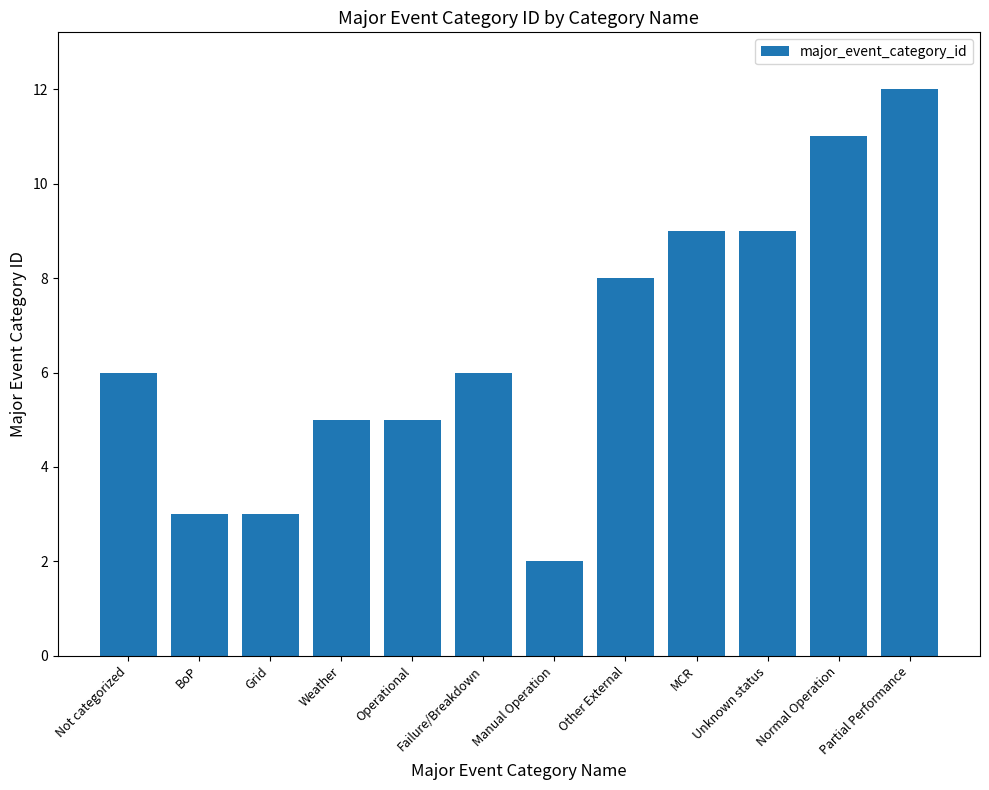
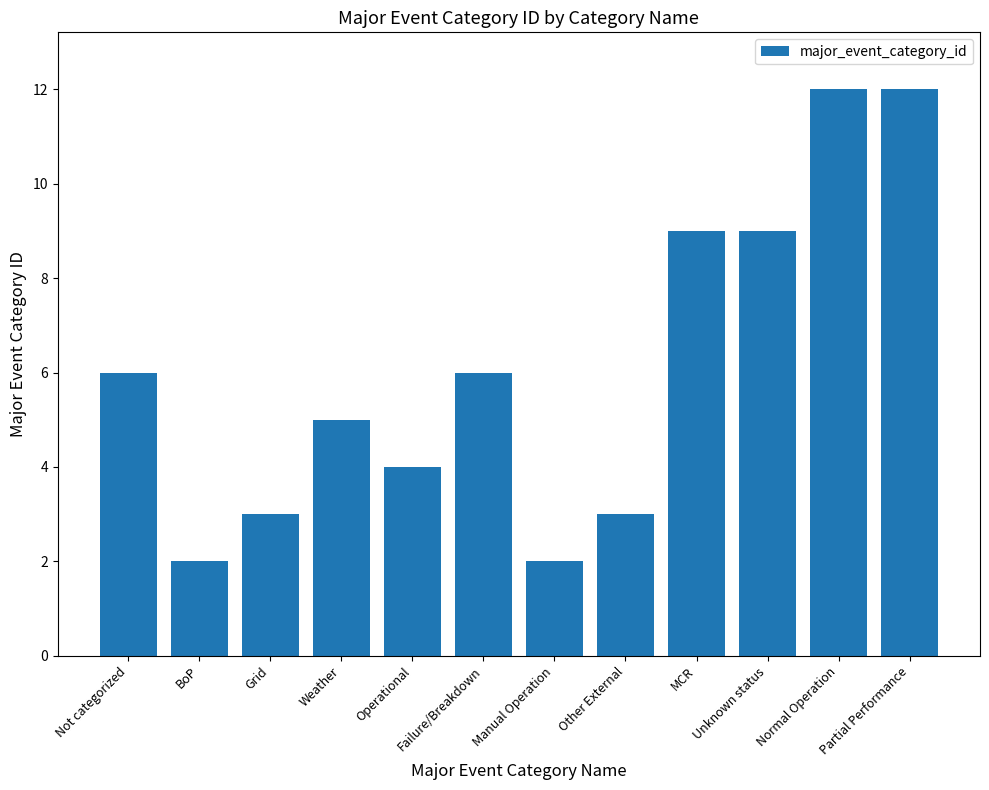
BoP: 3 -> 2
Operational: 5 -> 4
Other External: 8 -> 3
Normal Operation: 11 -> 12
